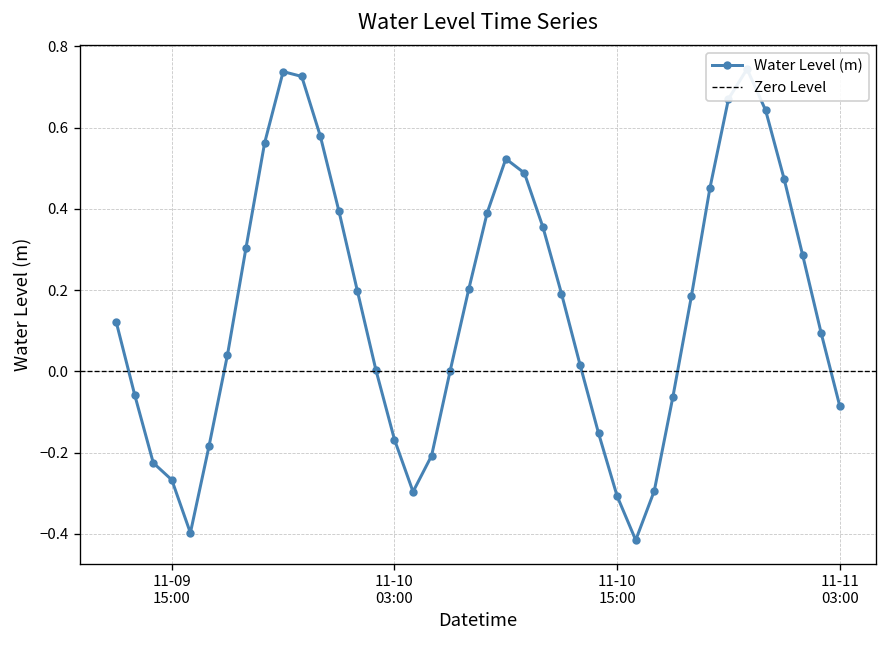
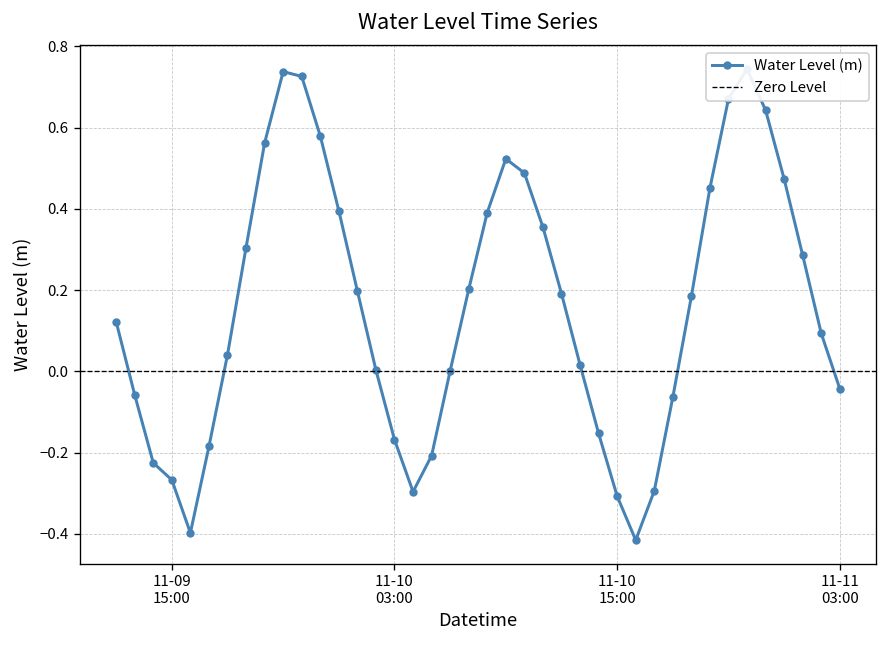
11-11 03:00: -0.09 -> -0.04
